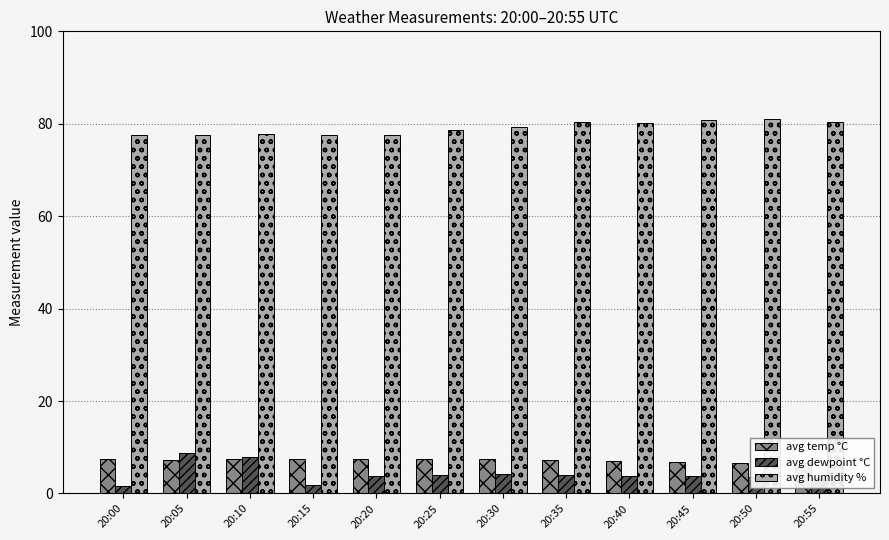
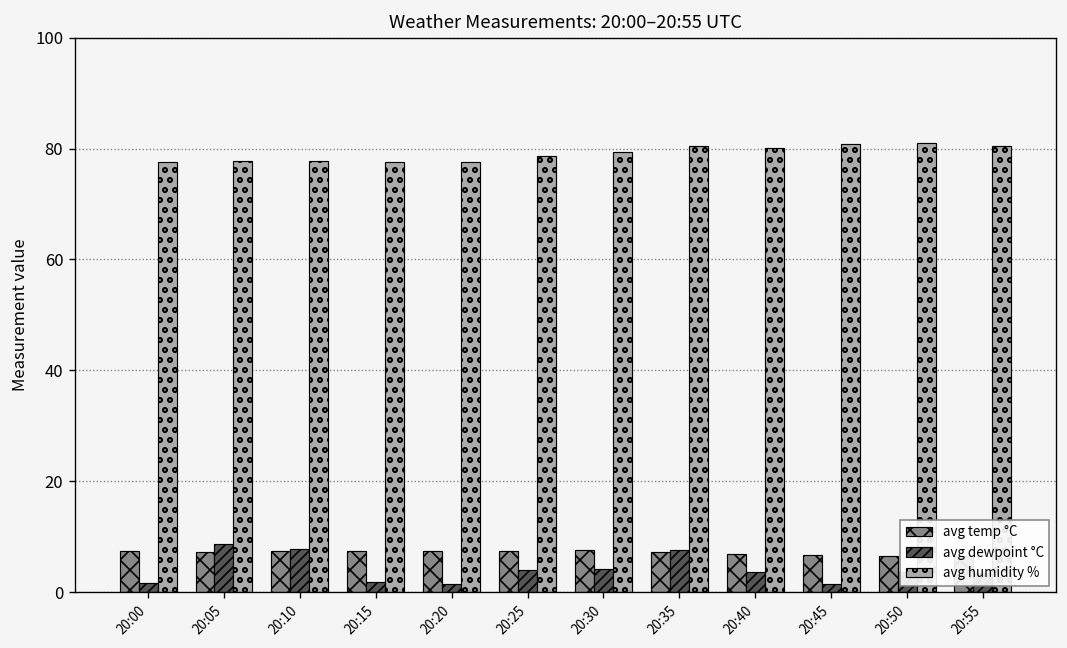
avg dewpoint °C, 20:20: 4 -> 2
avg dewpoint °C, 20:35: 4 -> 8
avg dewpoint °C, 20:45: 4 -> 1
